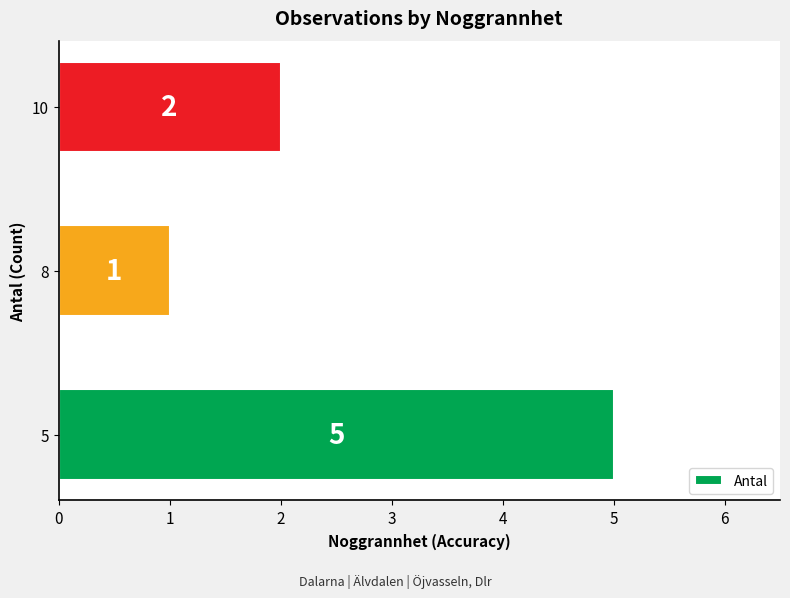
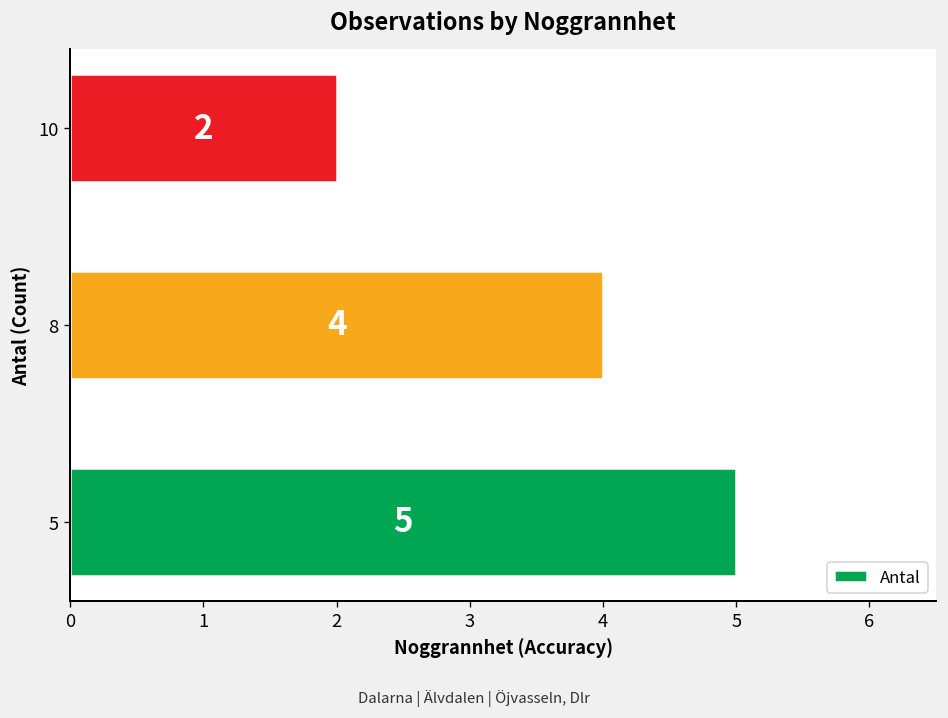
8: 1 -> 4
